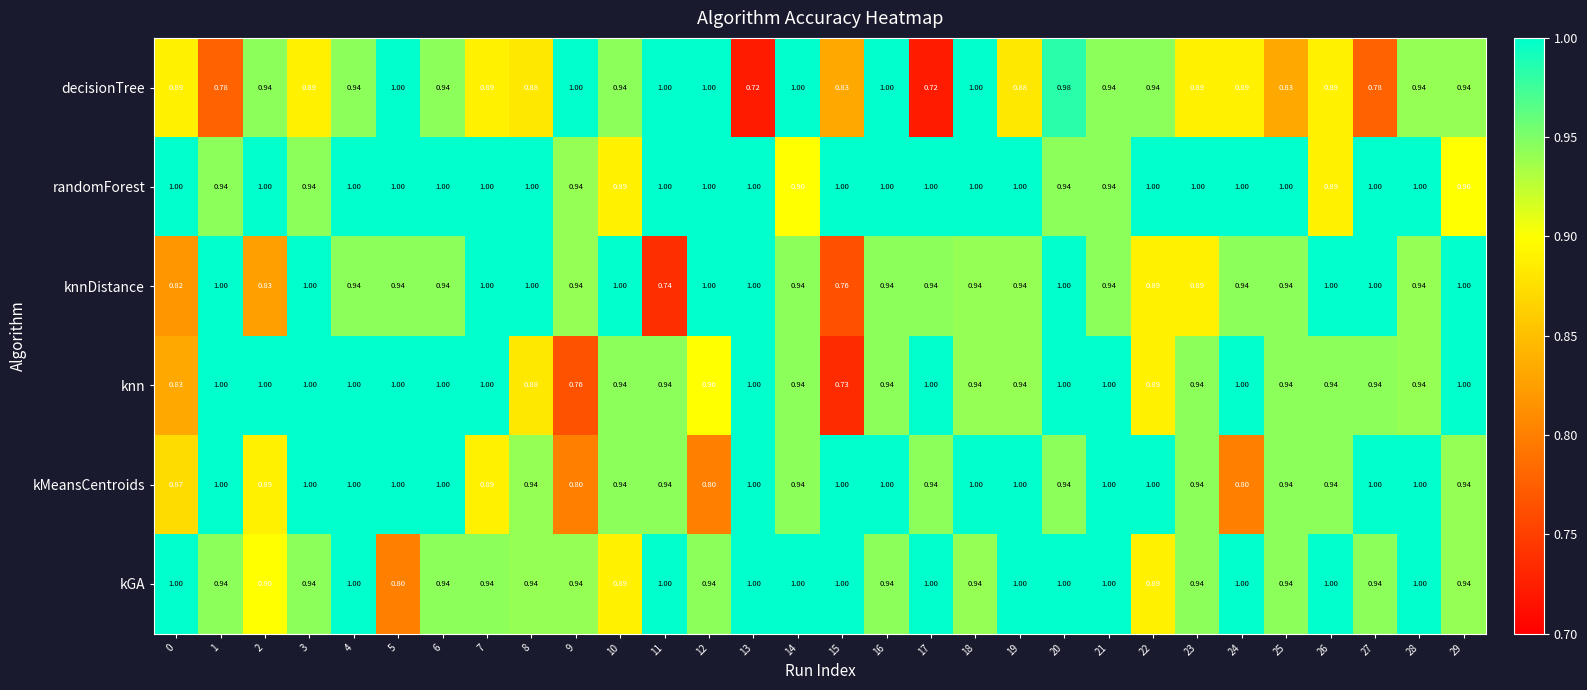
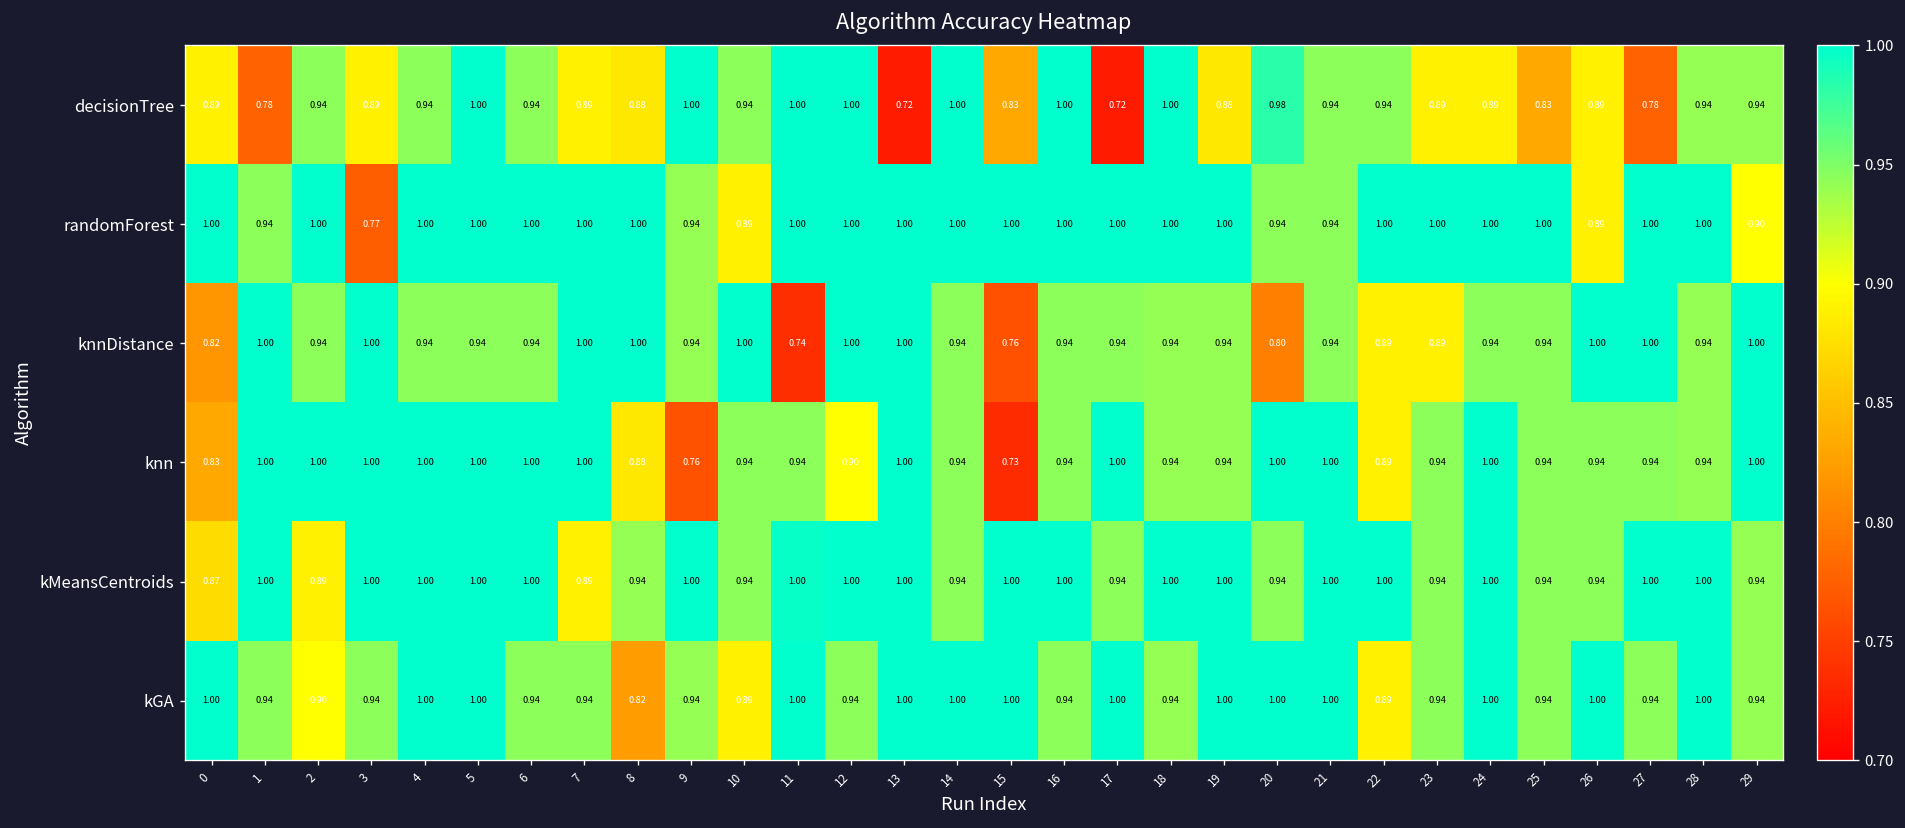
randomForest, 3: 0.94 -> 0.77
randomForest, 14: 0.90 -> 1.00
knnDistance, 2: 0.83 -> 0.94
knnDistance, 20: 1.00 -> 0.80
kMeansCentroids, 9: 0.80 -> 1.00
kMeansCentroids, 11: 0.94 -> 1.00
kMeansCentroids, 12: 0.80 -> 1.00
kMeansCentroids, 24: 0.80 -> 1.00
kGA, 5: 0.80 -> 1.00
kGA, 8: 0.94 -> 0.82
